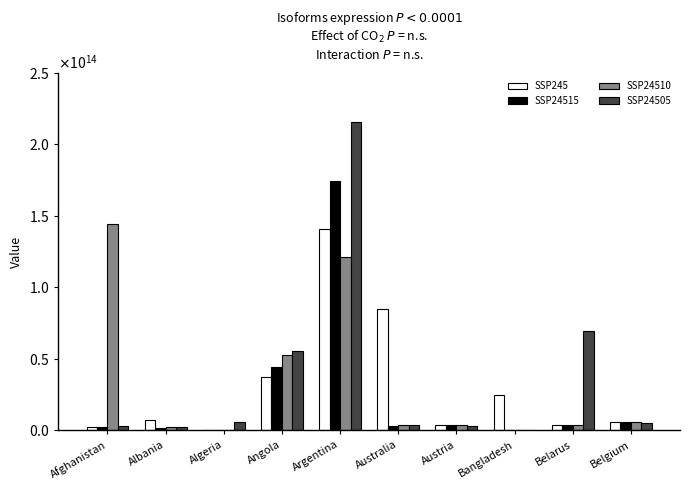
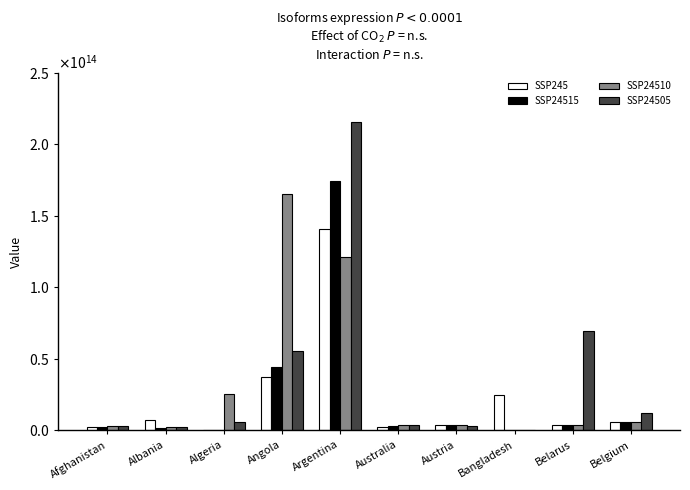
SSP24510, Afghanistan: 144000000000000 -> 3000000000000
SSP24510, Algeria: 0 -> 25000000000000
SSP24510, Angola: 53000000000000 -> 165000000000000
SSP245, Australia: 85000000000000 -> 2000000000000
SSP24505, Belgium: 5000000000000 -> 12000000000000
